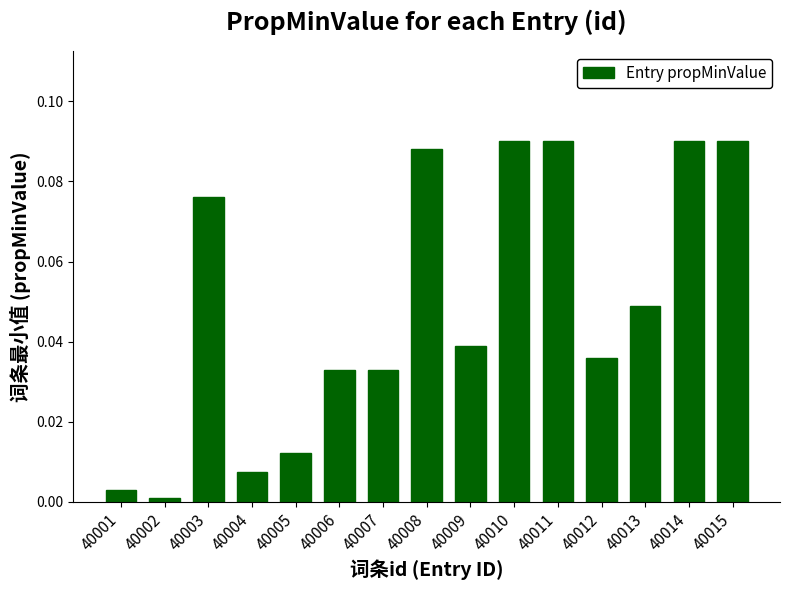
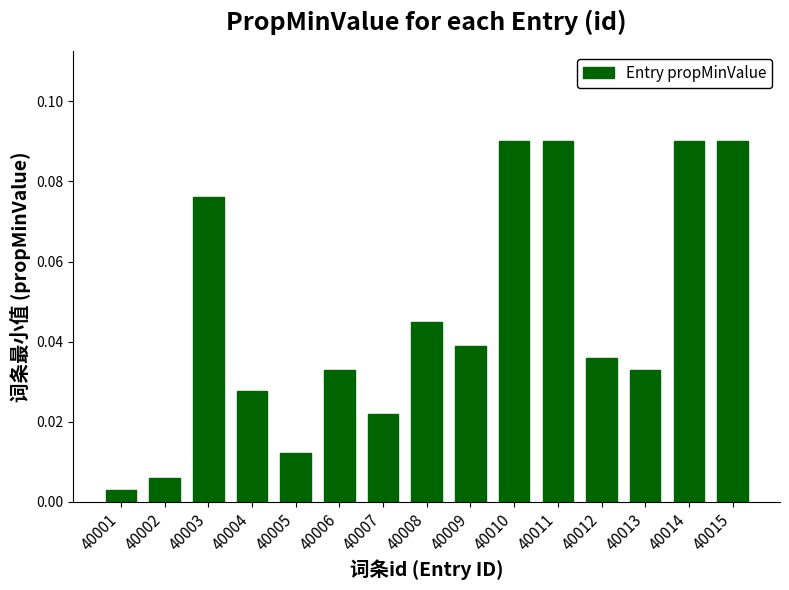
40002: 0.001 -> 0.006
40004: 0.008 -> 0.028
40007: 0.033 -> 0.022
40008: 0.088 -> 0.045
40013: 0.049 -> 0.033
